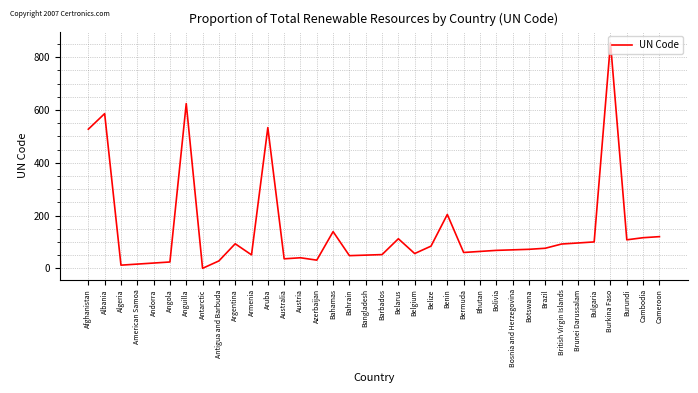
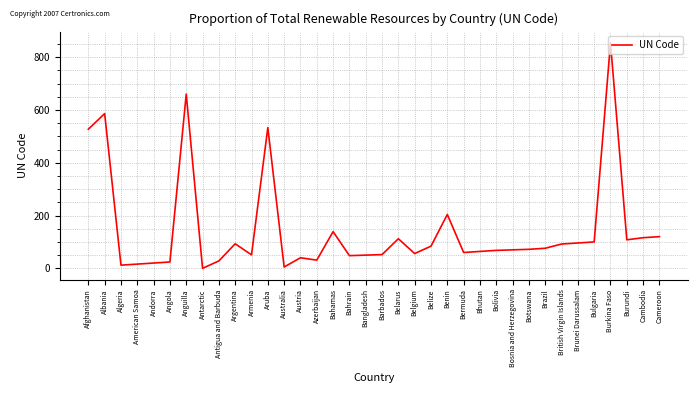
Anguilla: 620 -> 660
Australia: 40 -> 10
